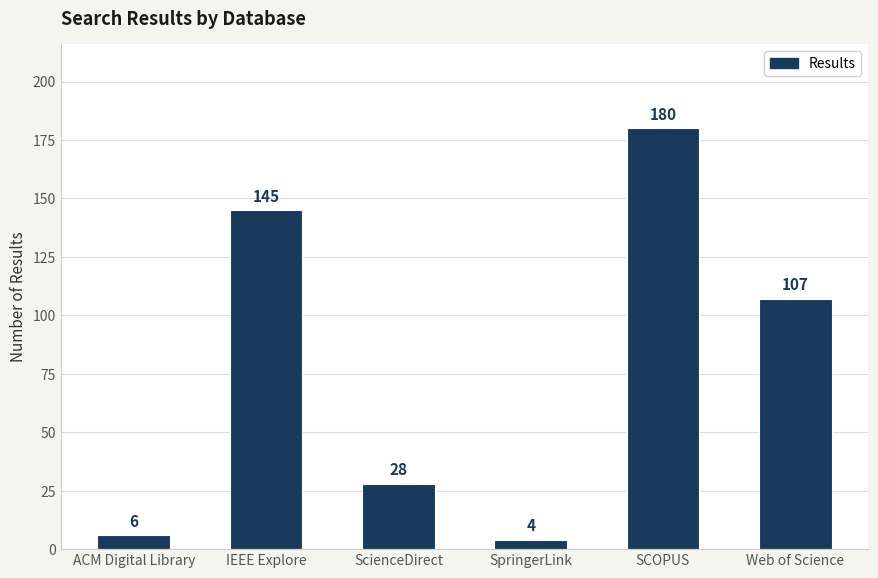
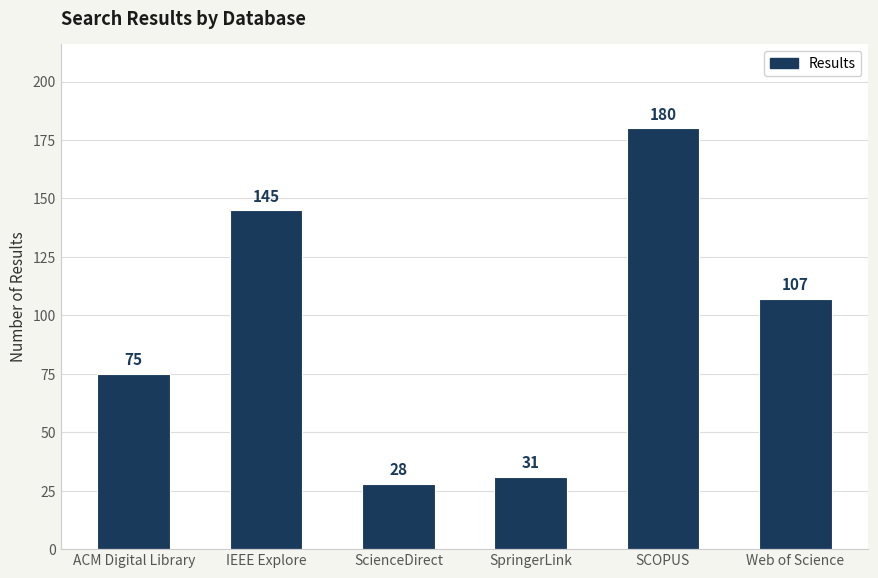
ACM Digital Library: 6 -> 75
SpringerLink: 4 -> 31
